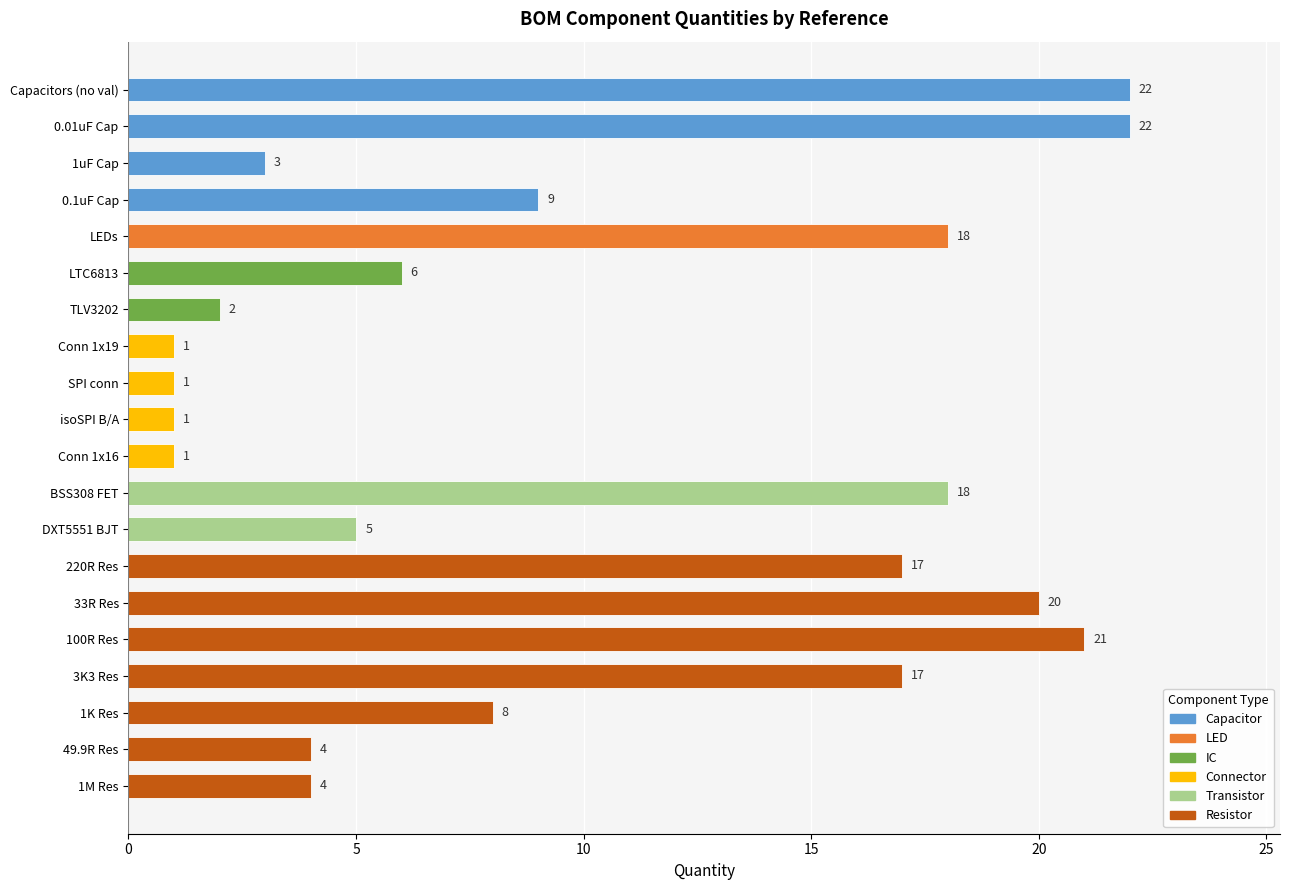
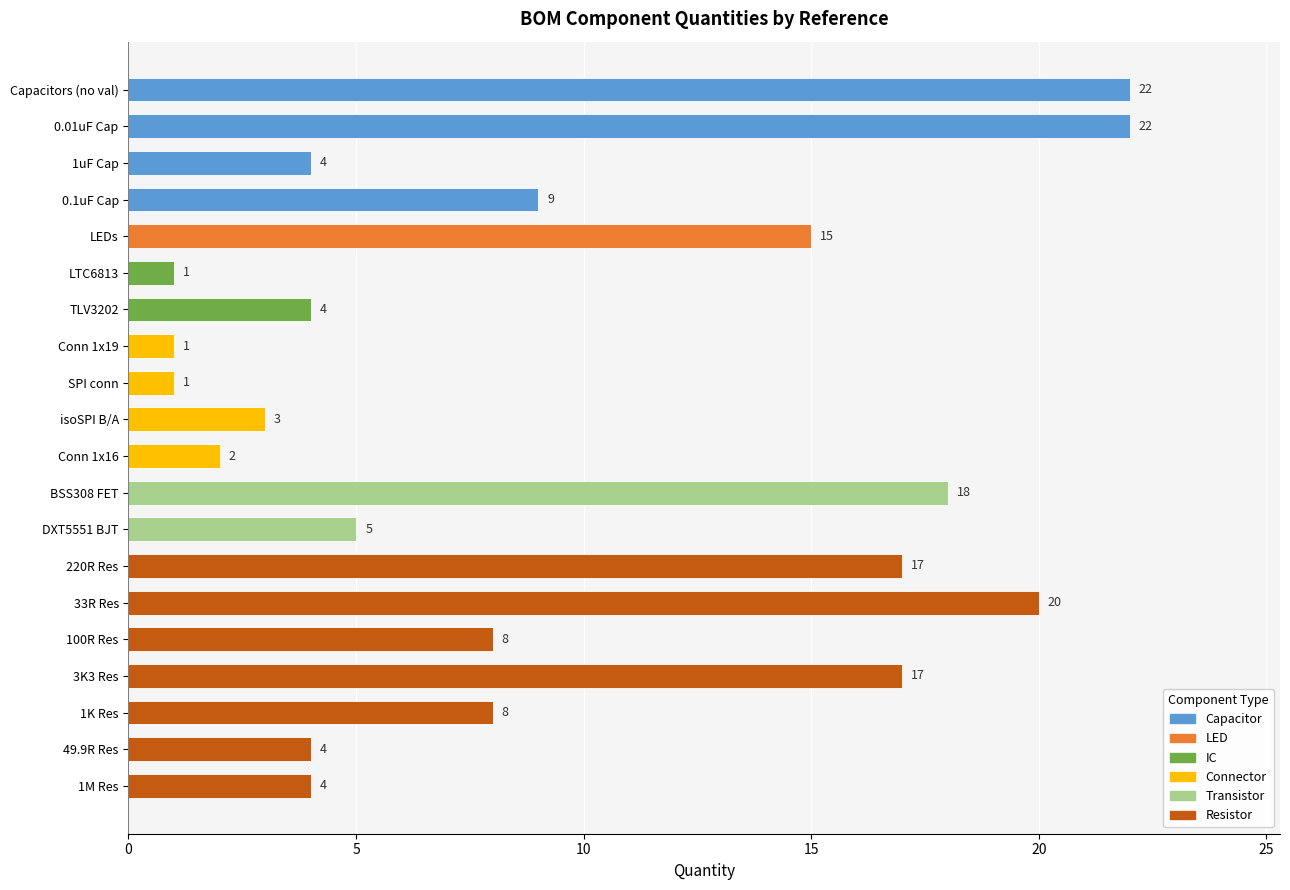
1uF Cap: 3 -> 4
LEDs: 18 -> 15
LTC6813: 6 -> 1
TLV3202: 2 -> 4
isoSPI B/A: 1 -> 3
Conn 1x16: 1 -> 2
100R Res: 21 -> 8
